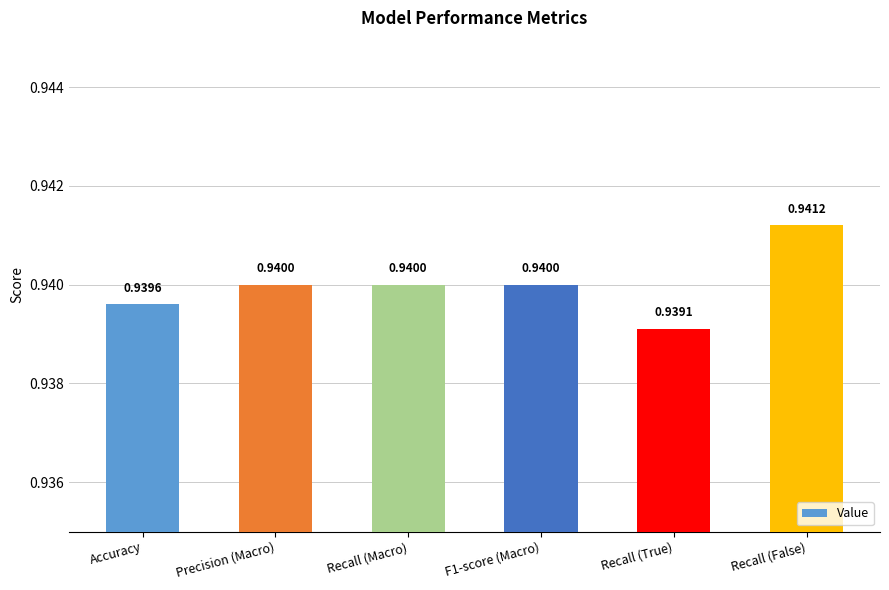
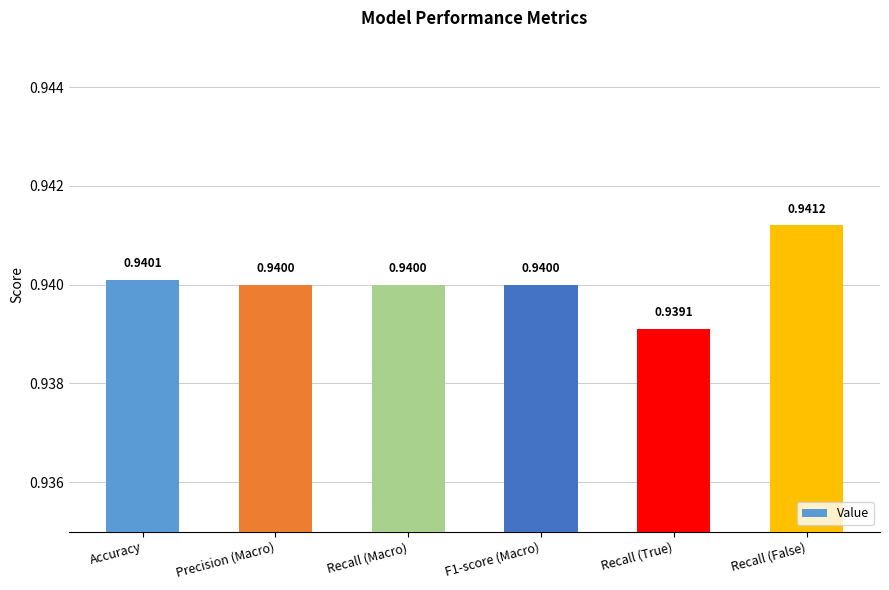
Accuracy: 0.9396 -> 0.9401
